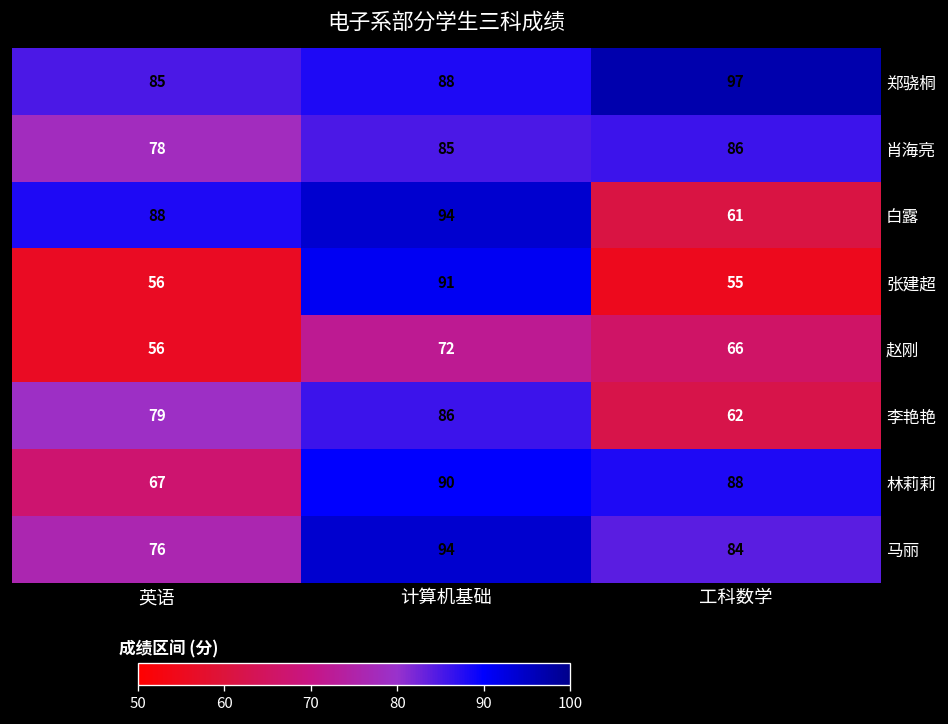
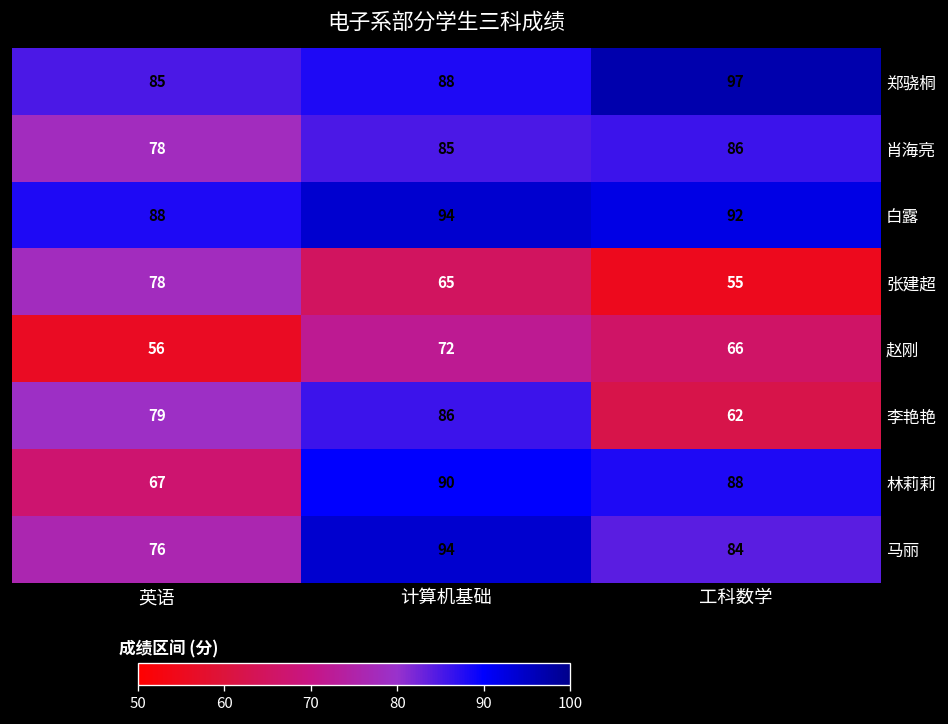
白露, 工科数学: 61 -> 92
张建超, 英语: 56 -> 78
张建超, 计算机基础: 91 -> 65
